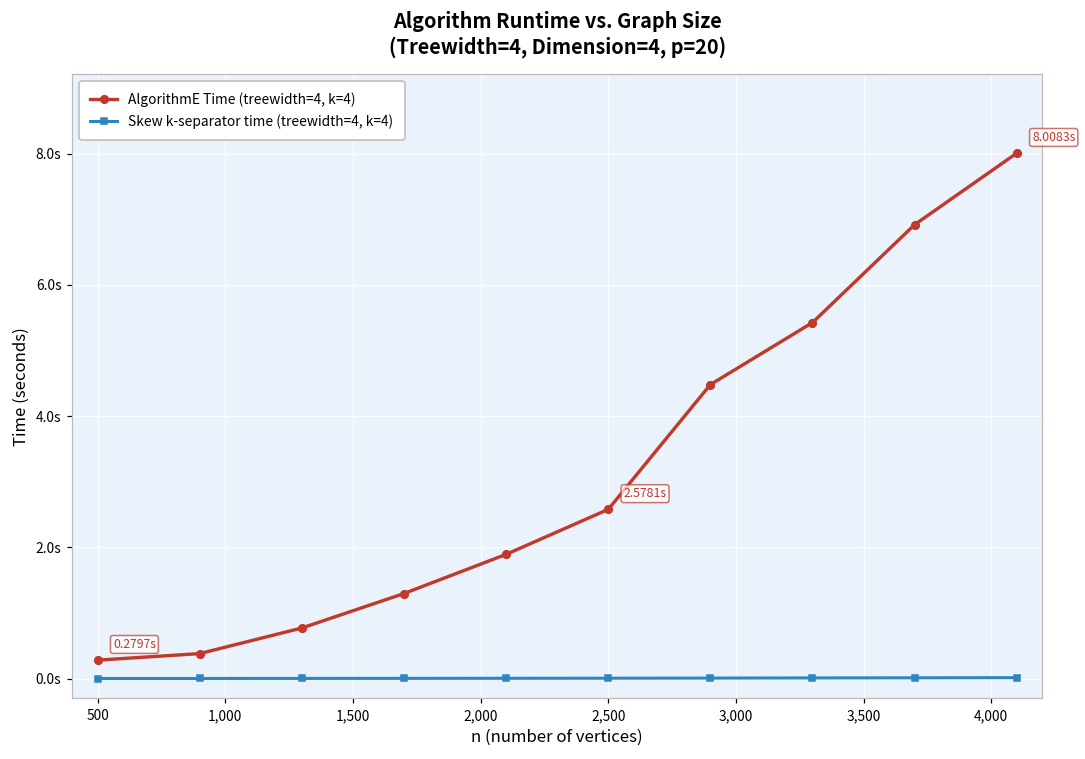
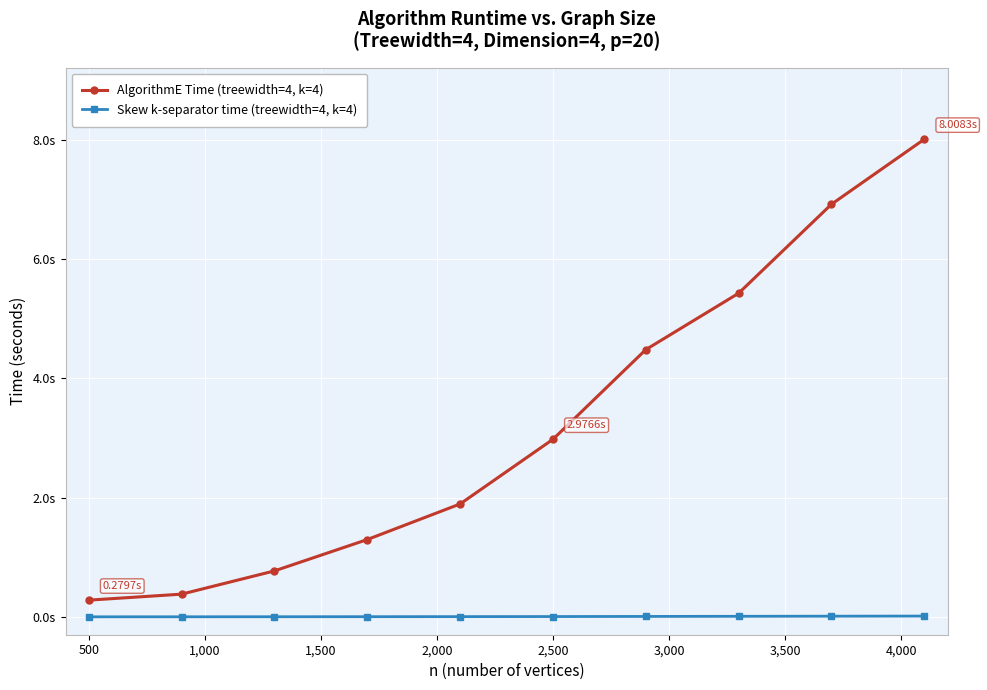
AlgorithmE Time (treewidth=4, k=4), 2,500: 2.5781s -> 2.9766s
